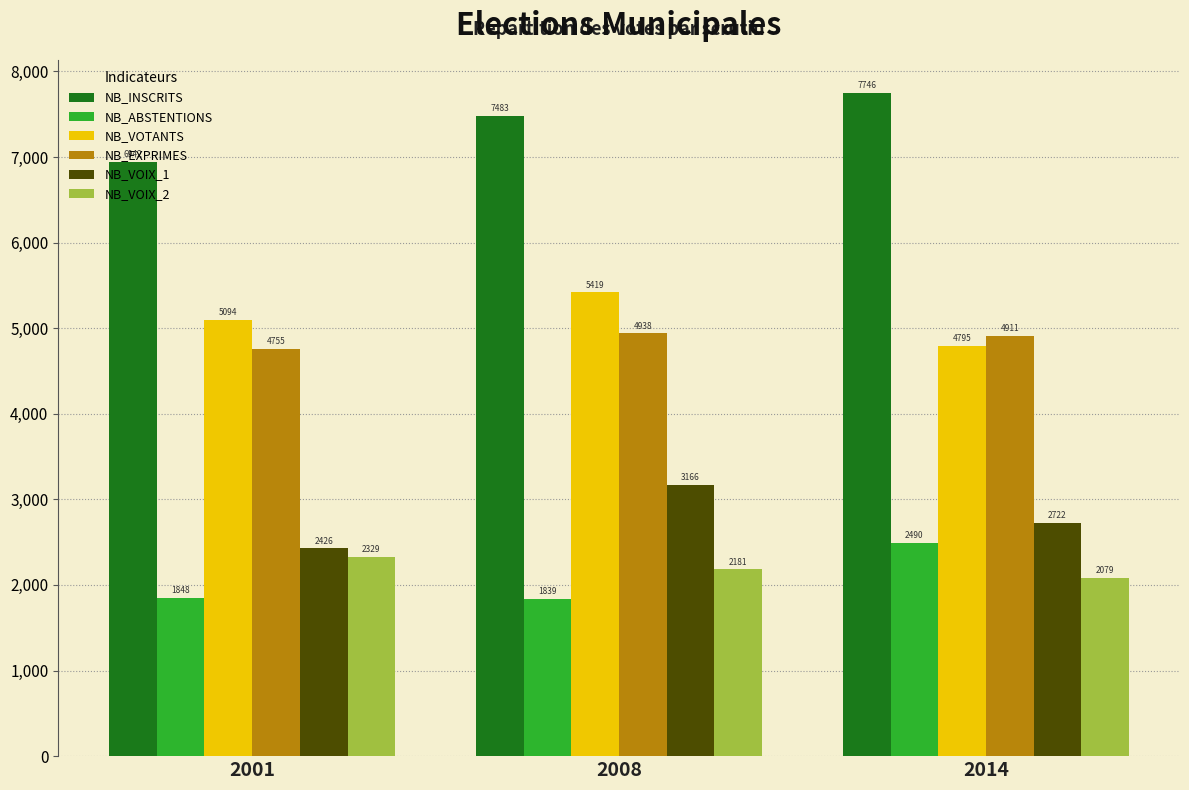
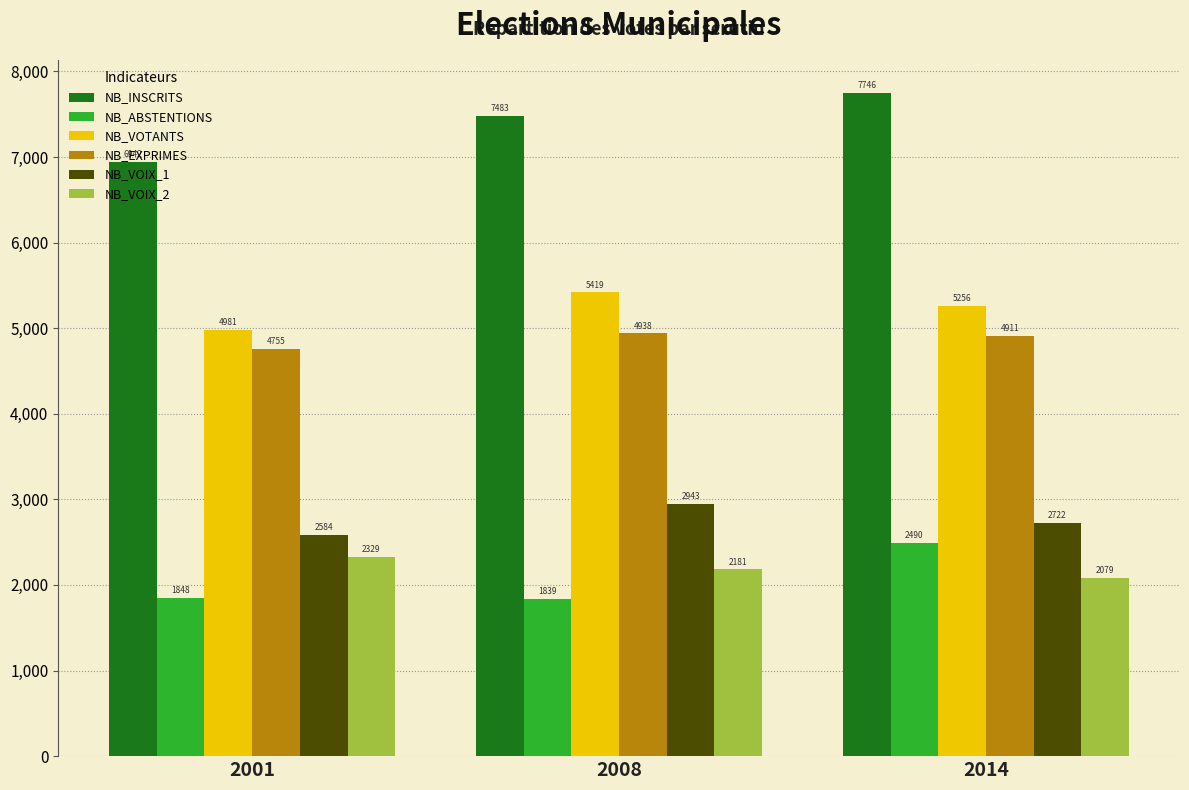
NB_VOTANTS, 2001: 5094 -> 4981
NB_VOIX_1, 2001: 2426 -> 2584
NB_VOIX_1, 2008: 3166 -> 2943
NB_VOTANTS, 2014: 4795 -> 5256
